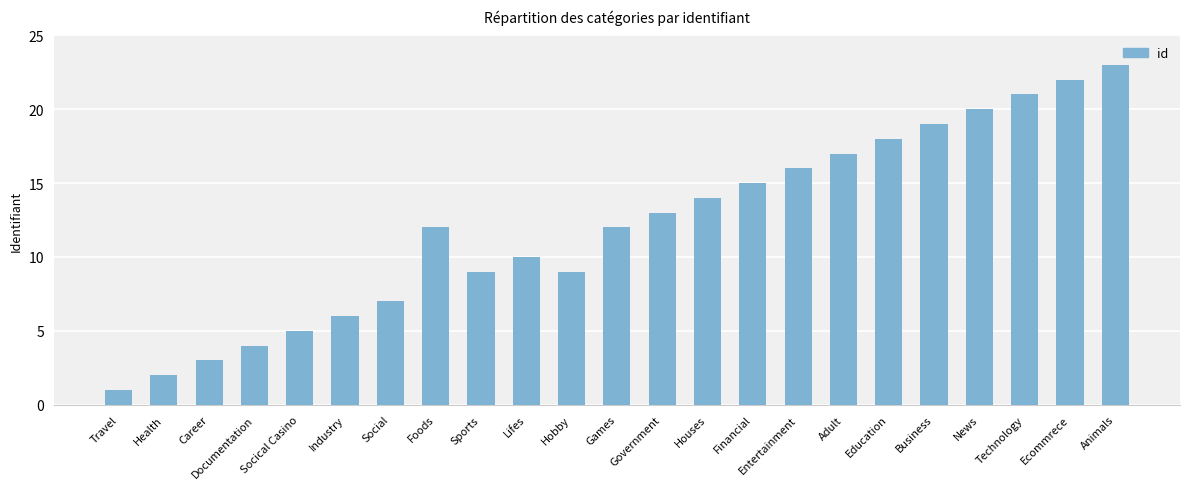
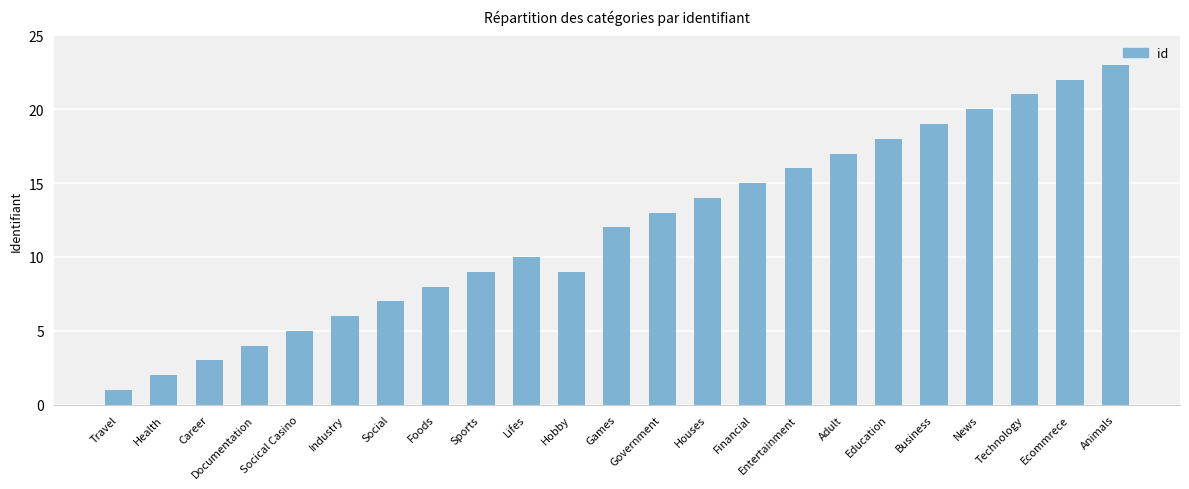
Foods: 12 -> 8
